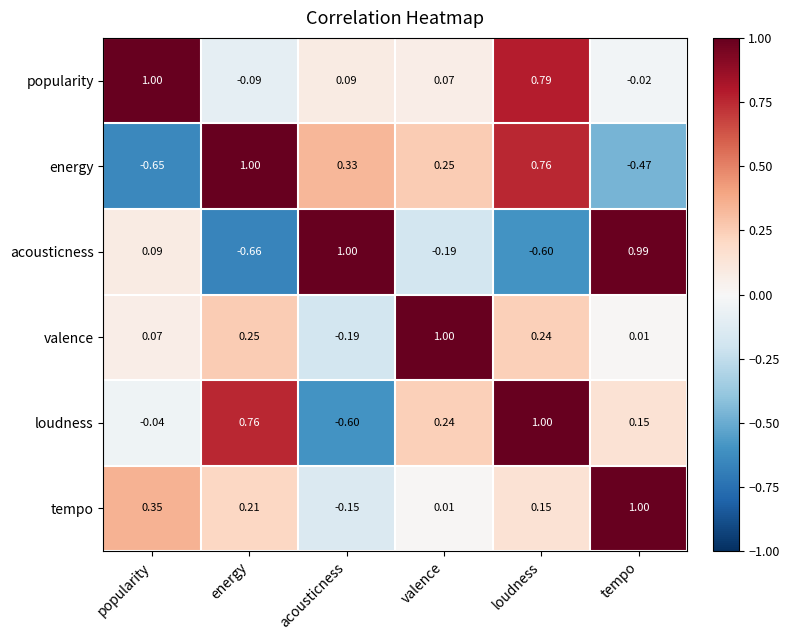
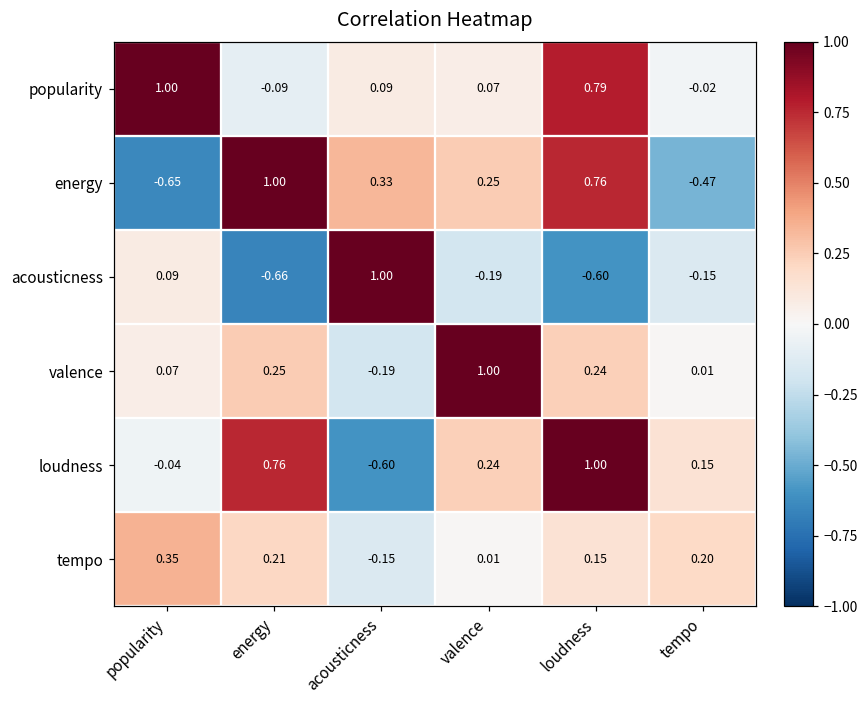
acousticness, tempo: 0.99 -> -0.15
tempo, tempo: 1.00 -> 0.20
